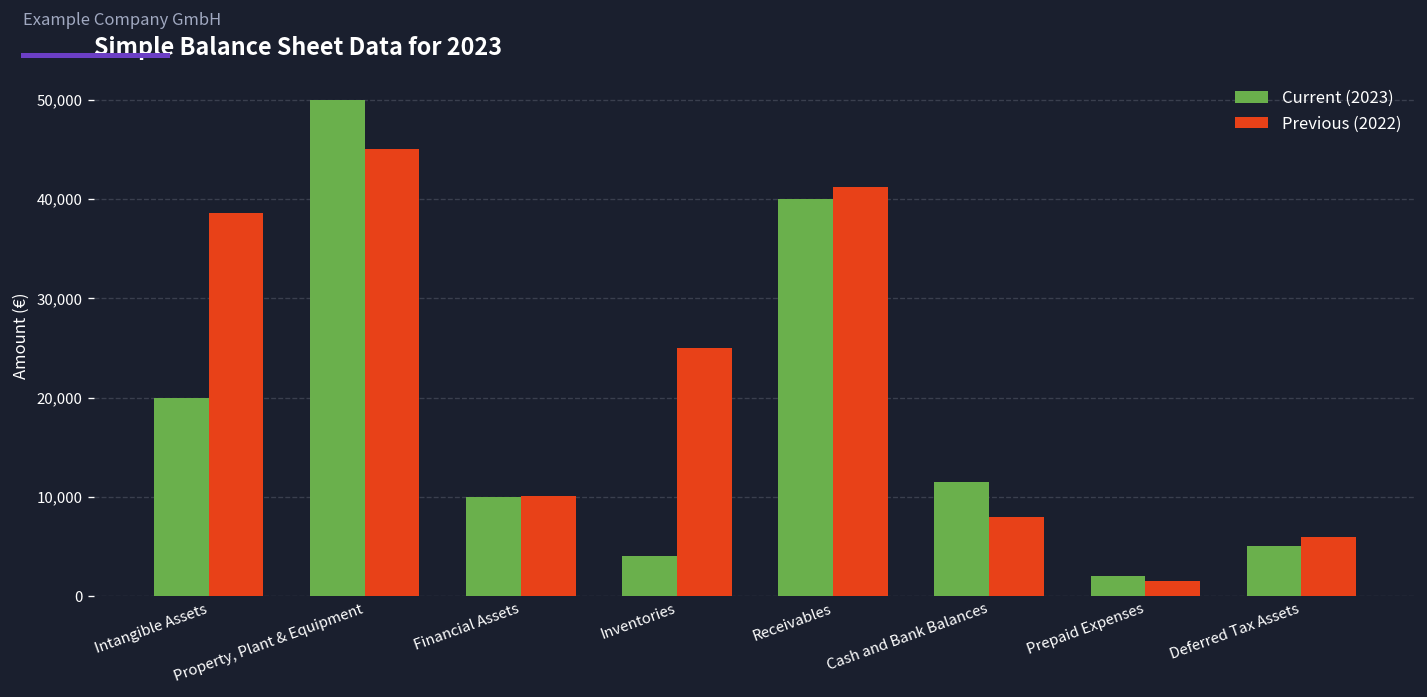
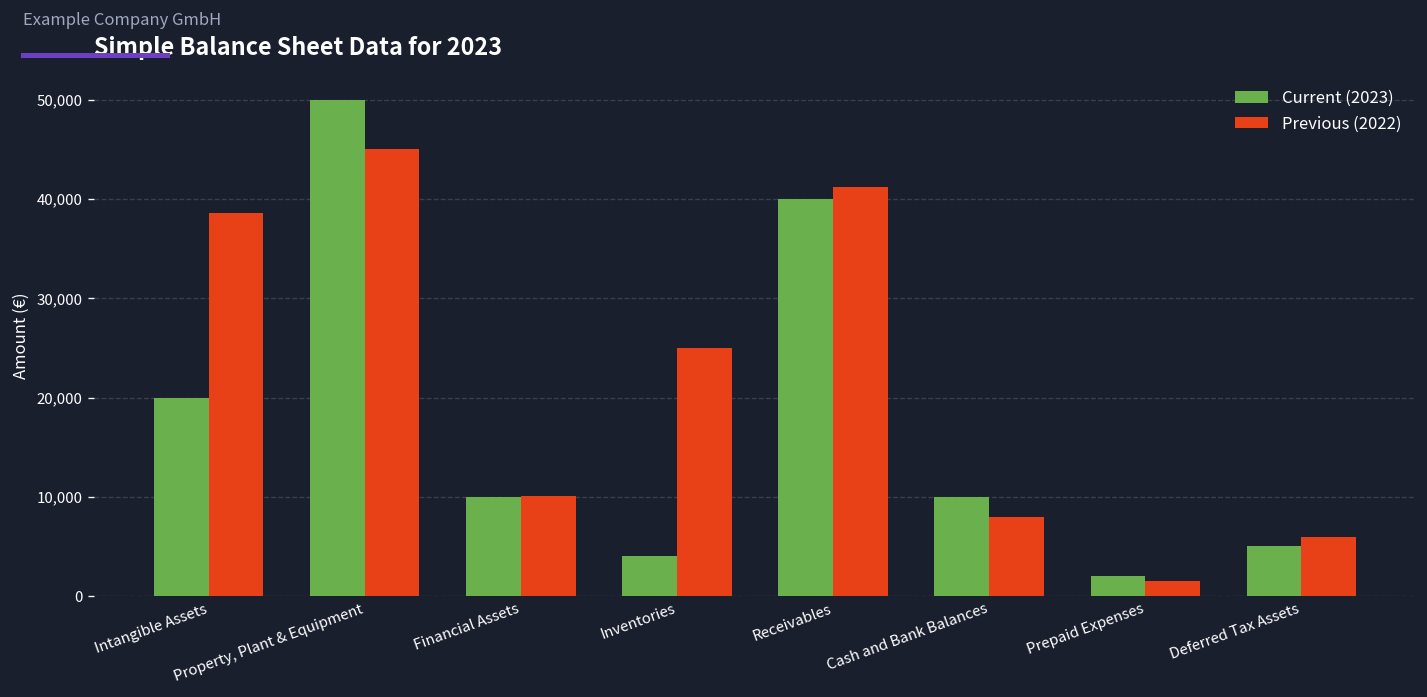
Current (2023), Cash and Bank Balances: 11,000 -> 10,000
